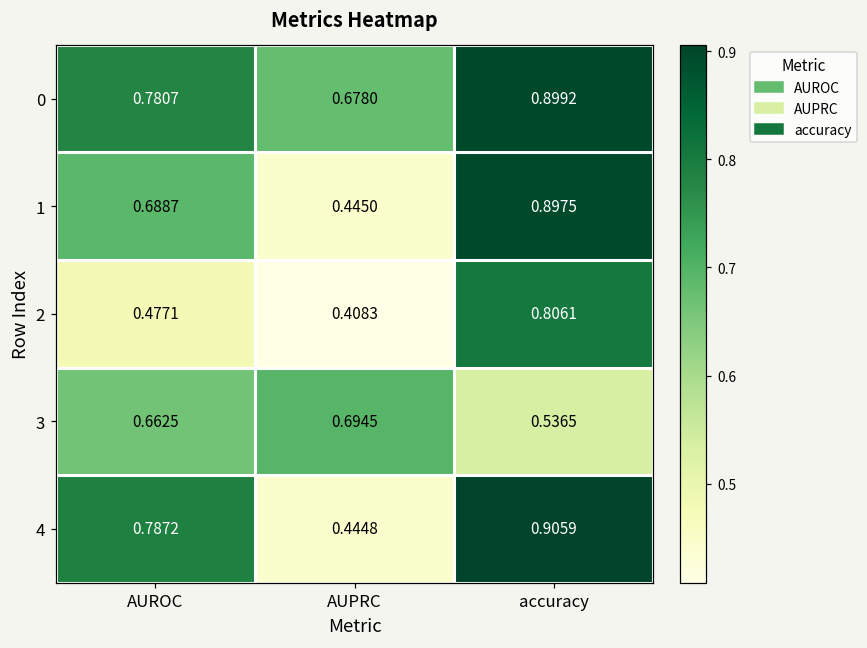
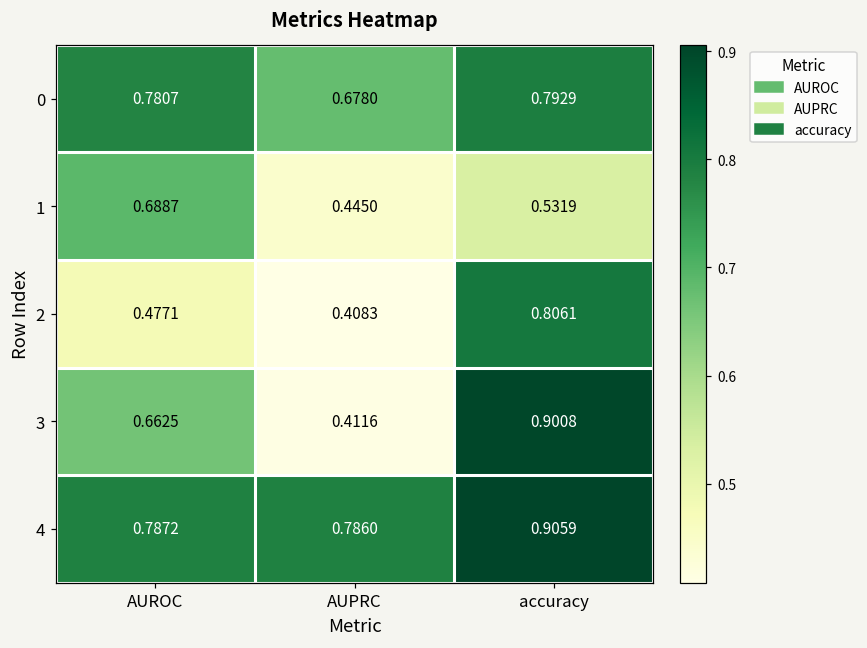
0, accuracy: 0.8992 -> 0.7929
1, accuracy: 0.8975 -> 0.5319
3, AUPRC: 0.6945 -> 0.4116
3, accuracy: 0.5365 -> 0.9008
4, AUPRC: 0.4448 -> 0.7860
